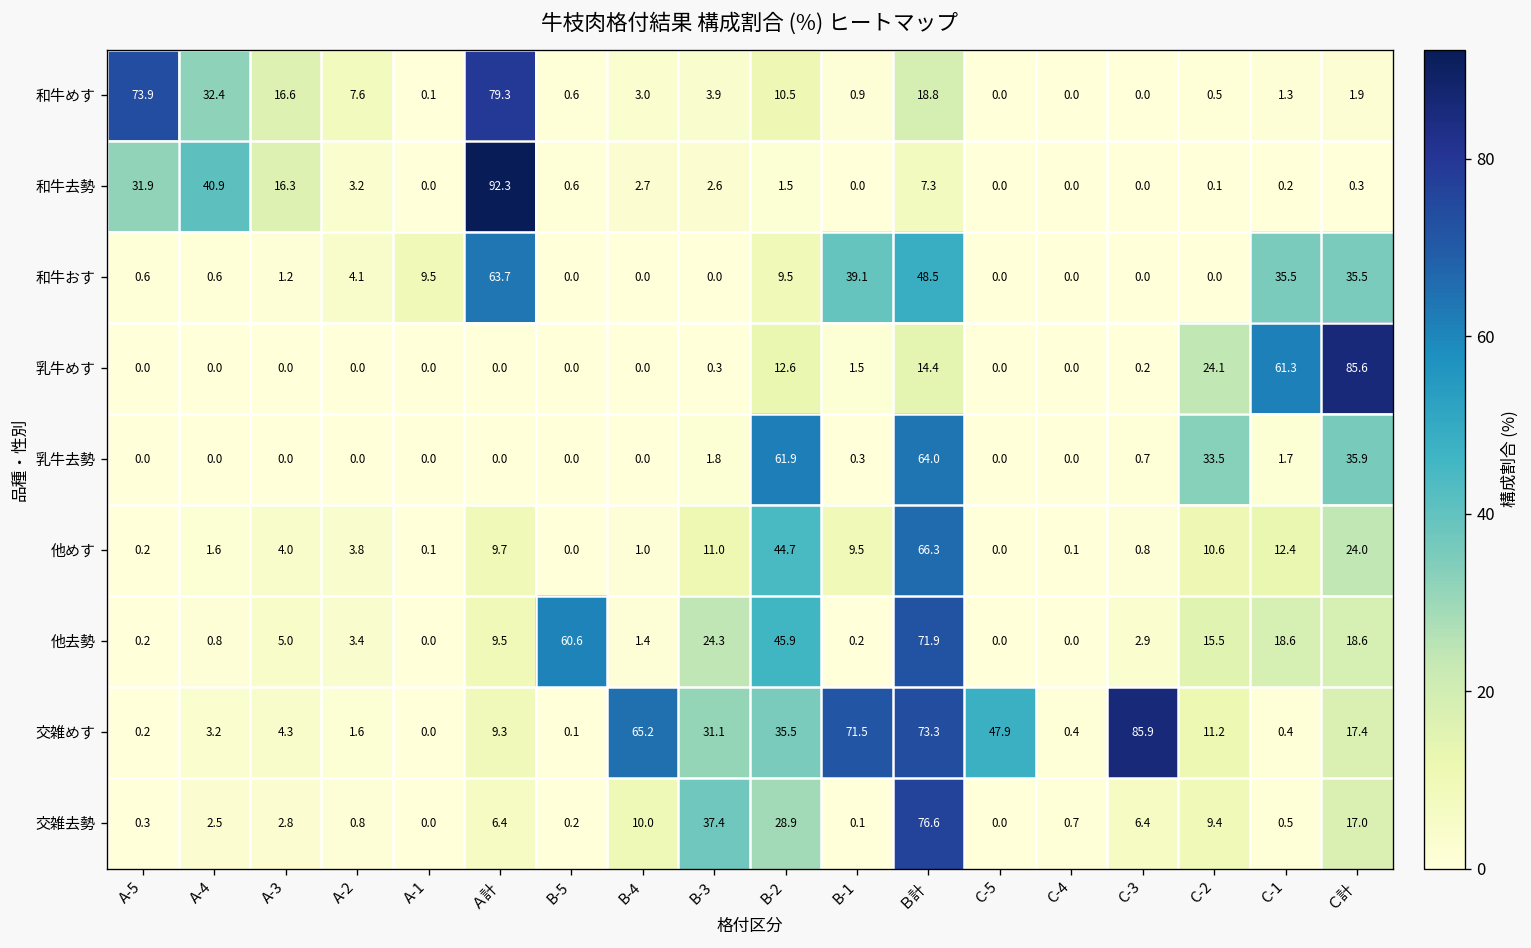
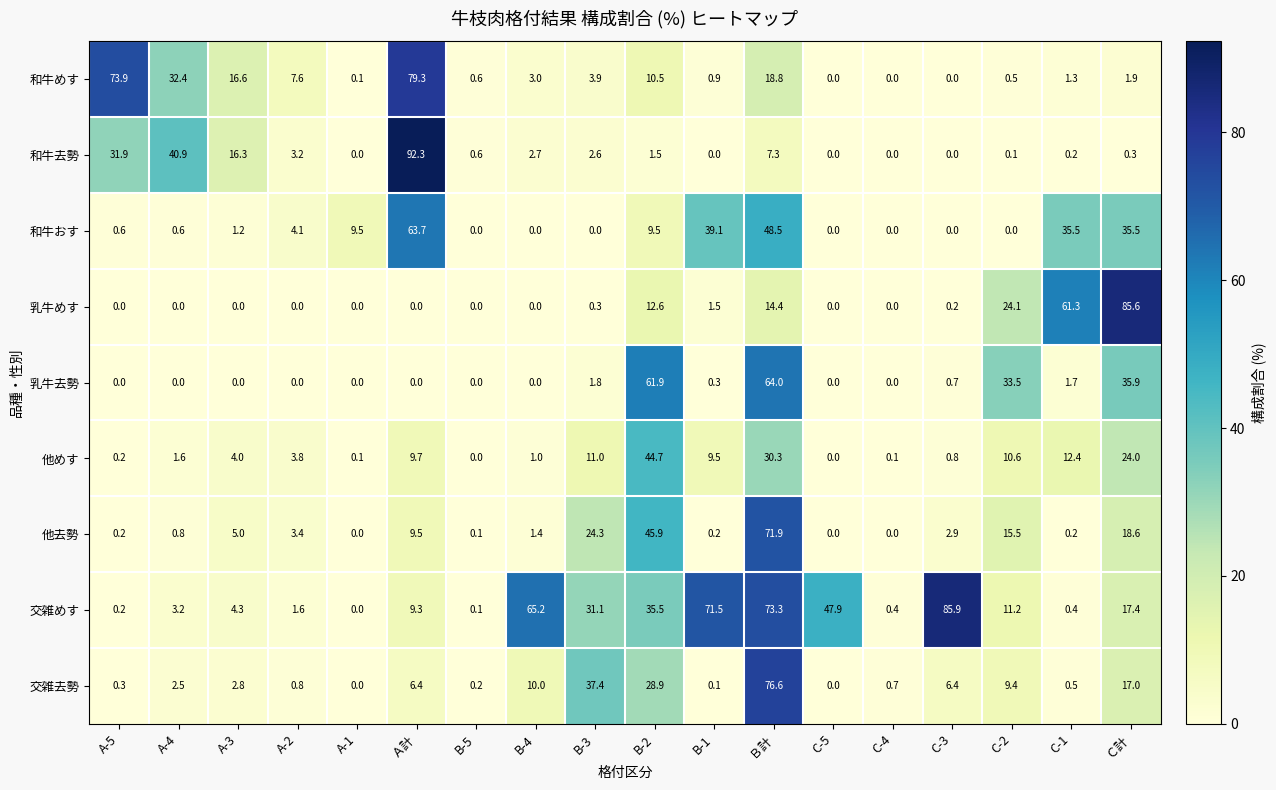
他めす, Ｂ計: 66.3 -> 30.3
他去勢, B-5: 60.6 -> 0.1
他去勢, C-1: 18.6 -> 0.2
